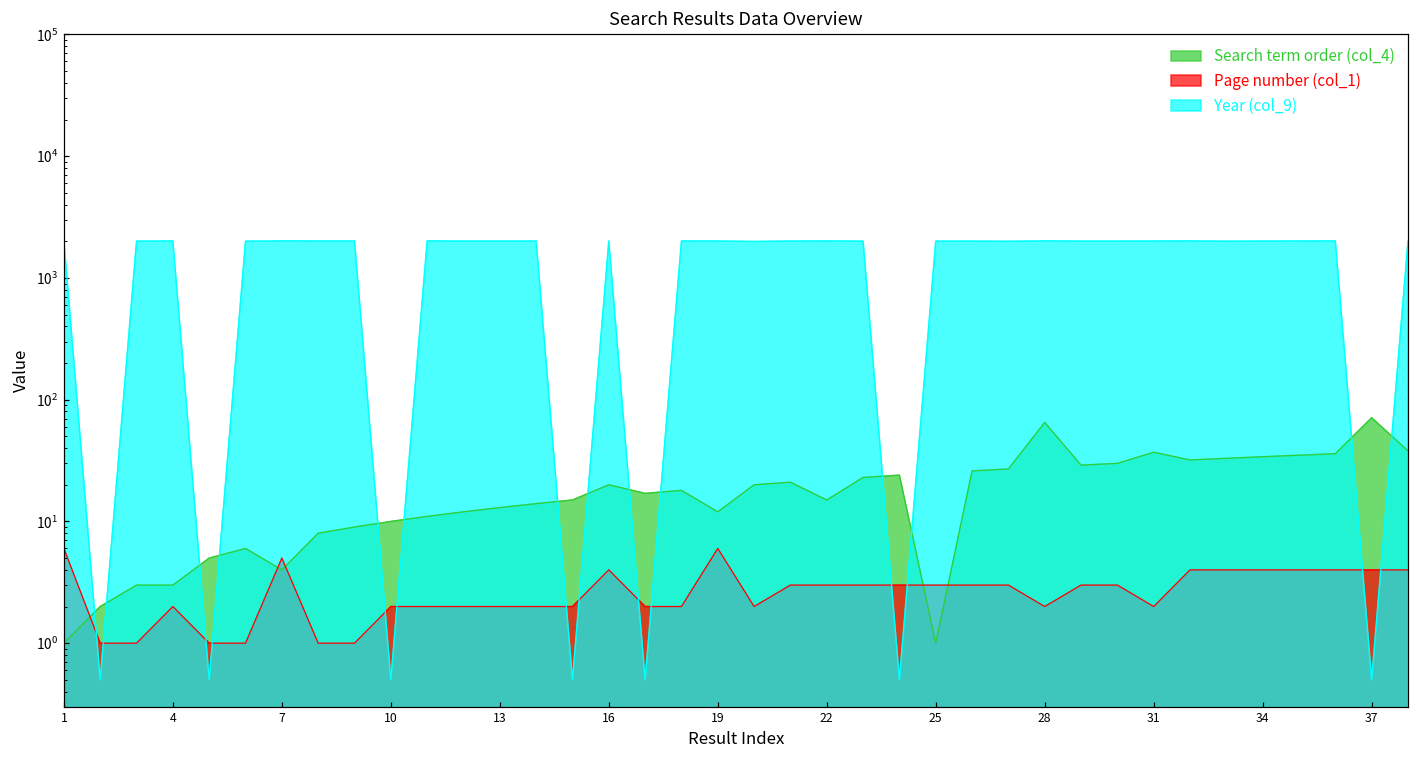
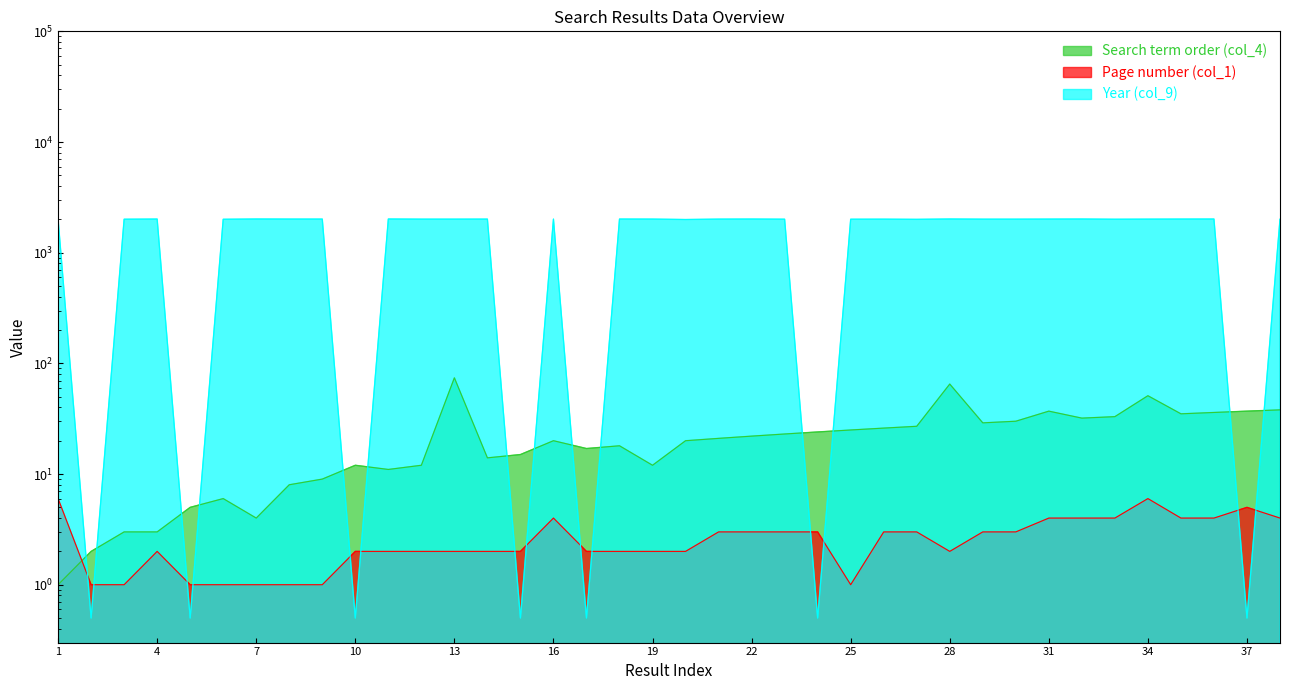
Page number (col_1), 7: 5 -> 1
Search term order (col_4), 10: 10 -> 12
Search term order (col_4), 13: 13 -> 70
Page number (col_1), 19: 6 -> 2
Search term order (col_4), 22: 15 -> 22
Search term order (col_4), 25: 1 -> 25
Page number (col_1), 25: 3 -> 1
Page number (col_1), 31: 2 -> 4
Search term order (col_4), 34: 34 -> 50
Page number (col_1), 34: 4 -> 6
Search term order (col_4), 37: 70 -> 37
Page number (col_1), 37: 4 -> 5
